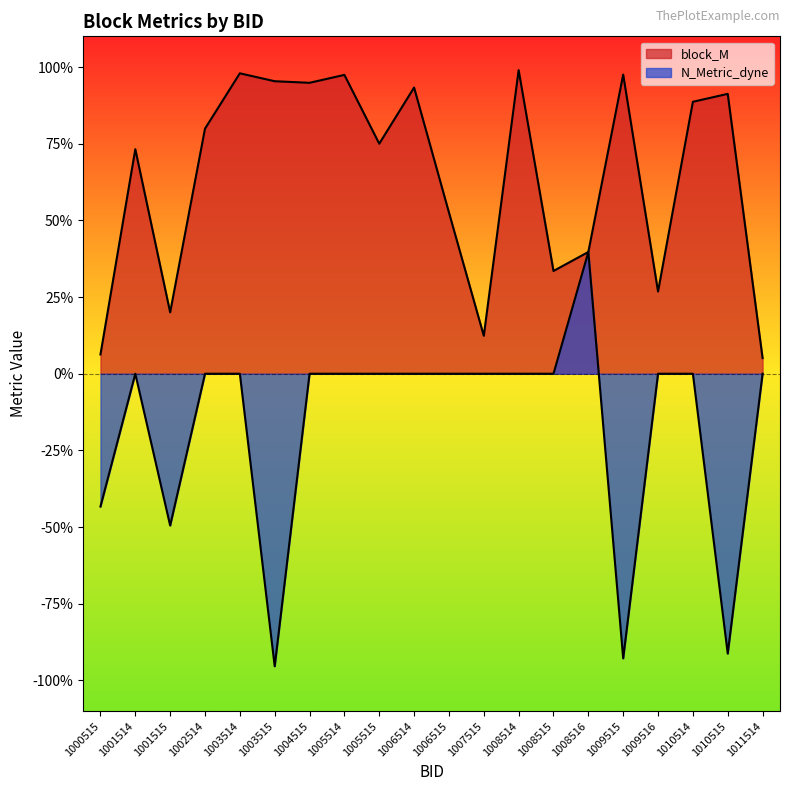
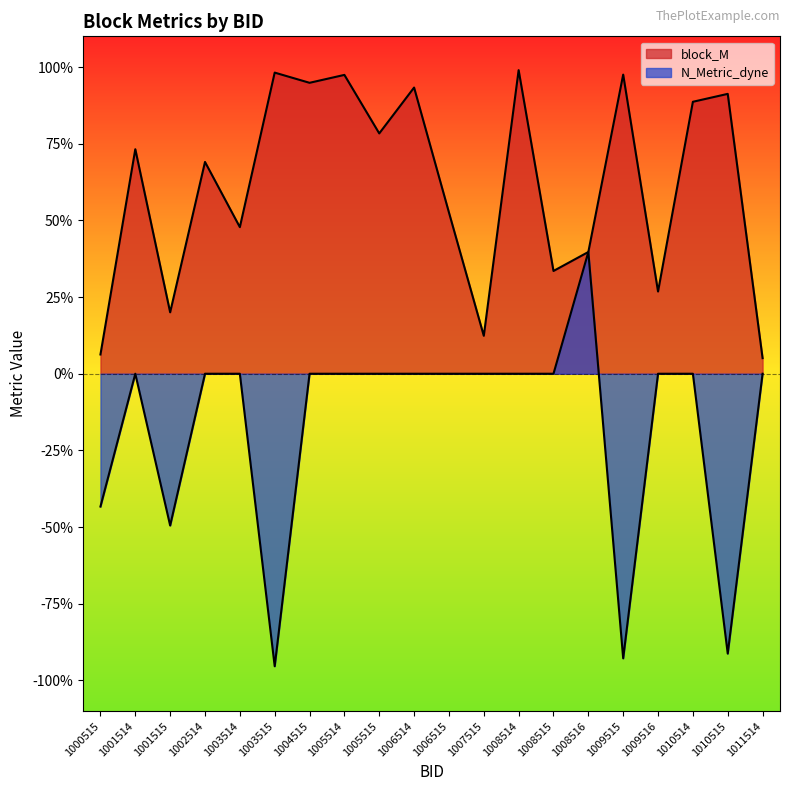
block_M, 1002514: 80% -> 69%
block_M, 1003514: 98% -> 48%
block_M, 1003515: 95% -> 98%
block_M, 1005515: 75% -> 78%
